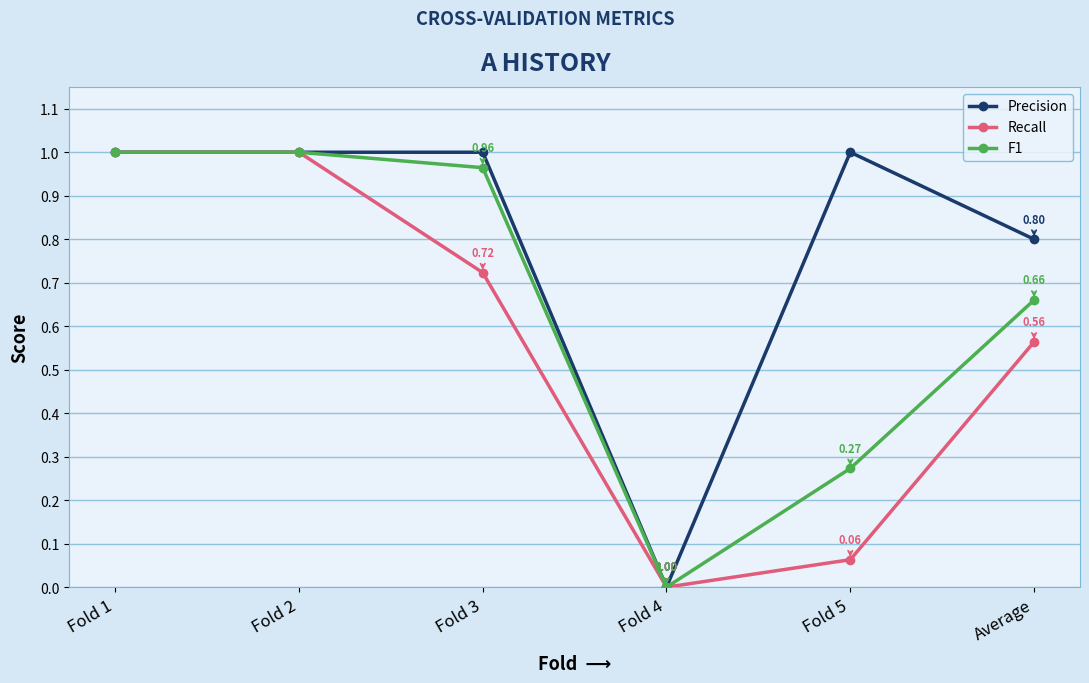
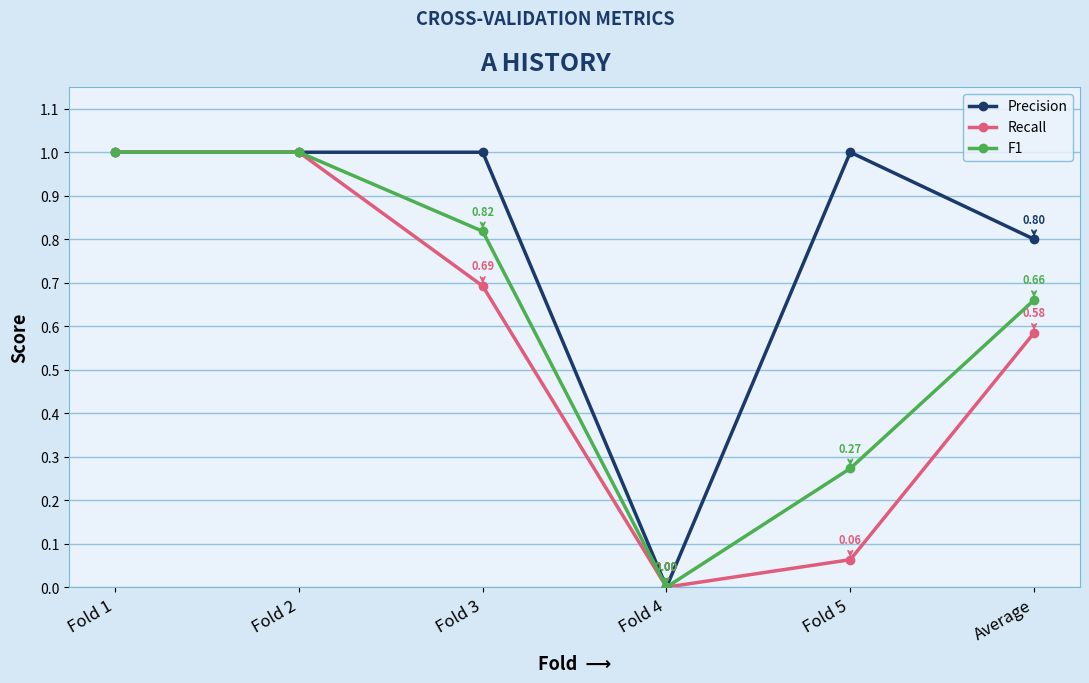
Recall, Fold 3: 0.72 -> 0.69
F1, Fold 3: 0.96 -> 0.82
Recall, Average: 0.56 -> 0.58
